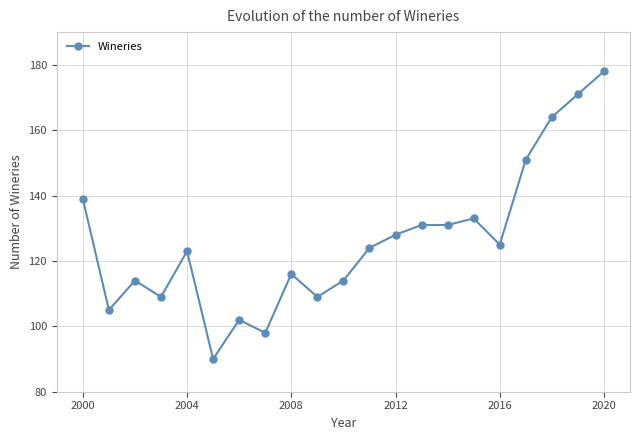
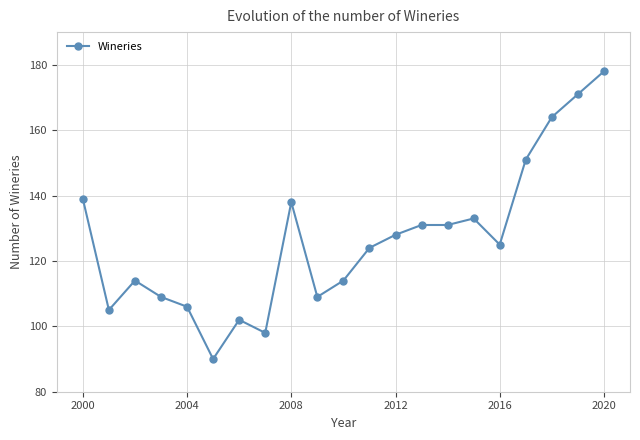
2004: 123 -> 106
2008: 116 -> 138
